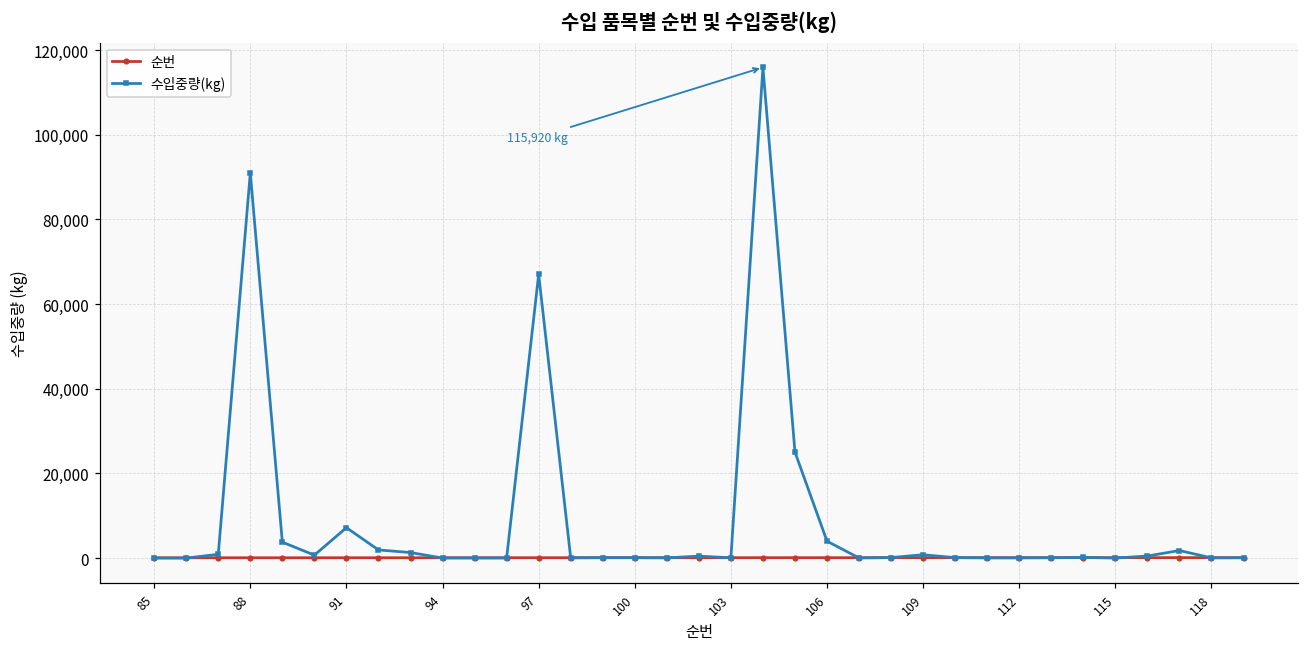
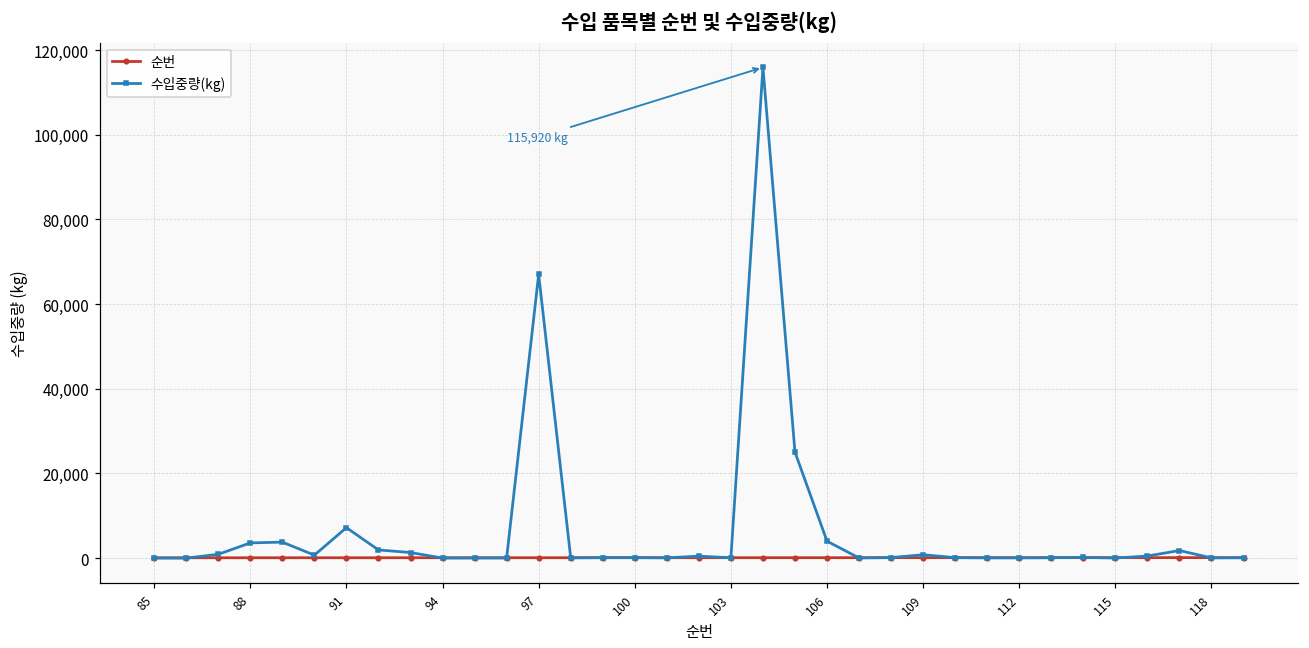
수입중량(kg), 88: 91,000 -> 4,000
